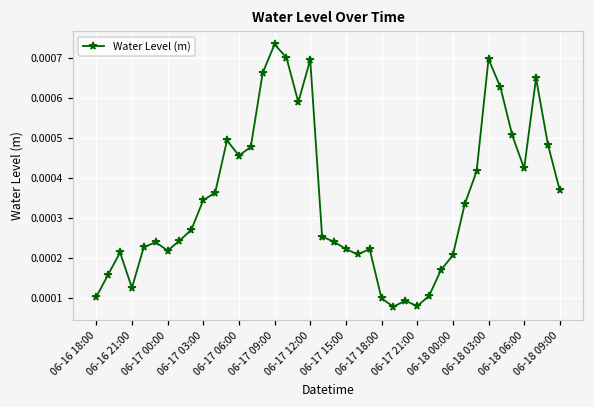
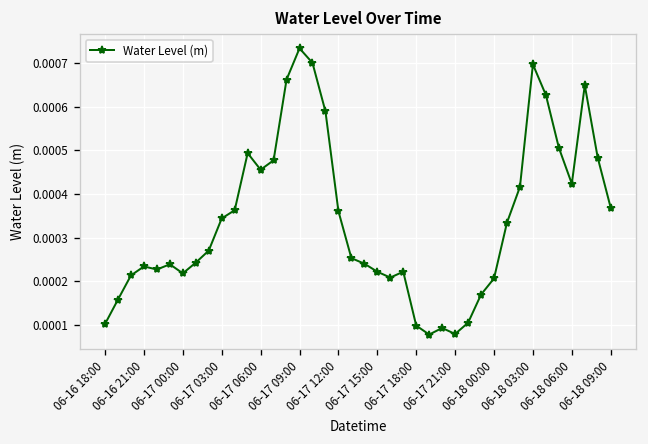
06-16 21:00: 0.00012 -> 0.00023
06-17 12:00: 0.00070 -> 0.00036
